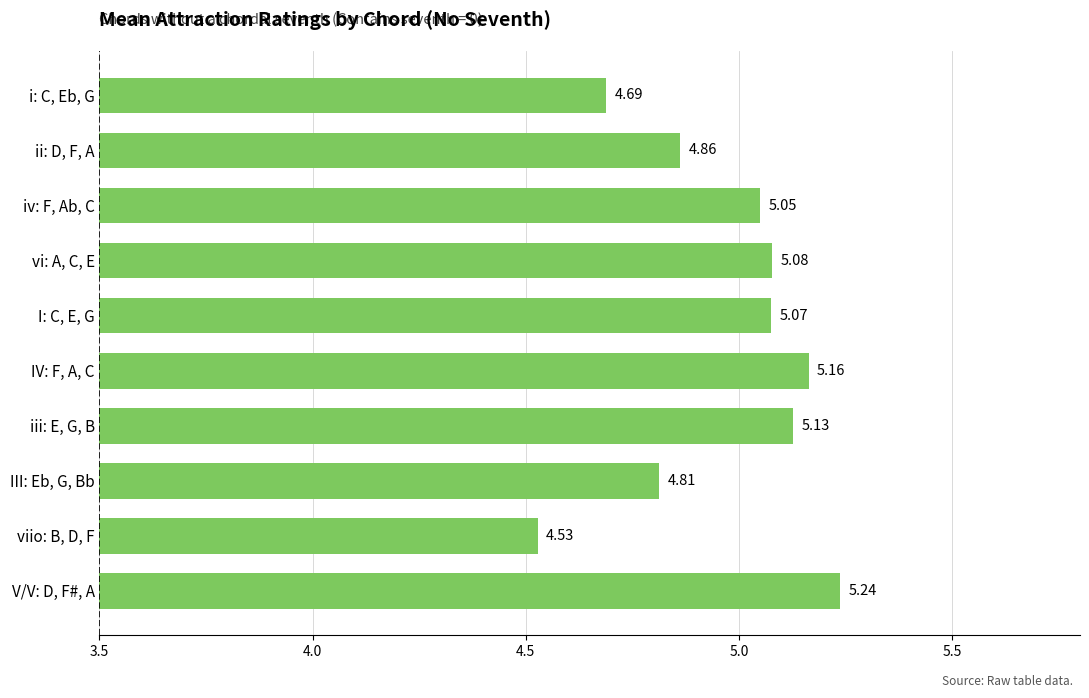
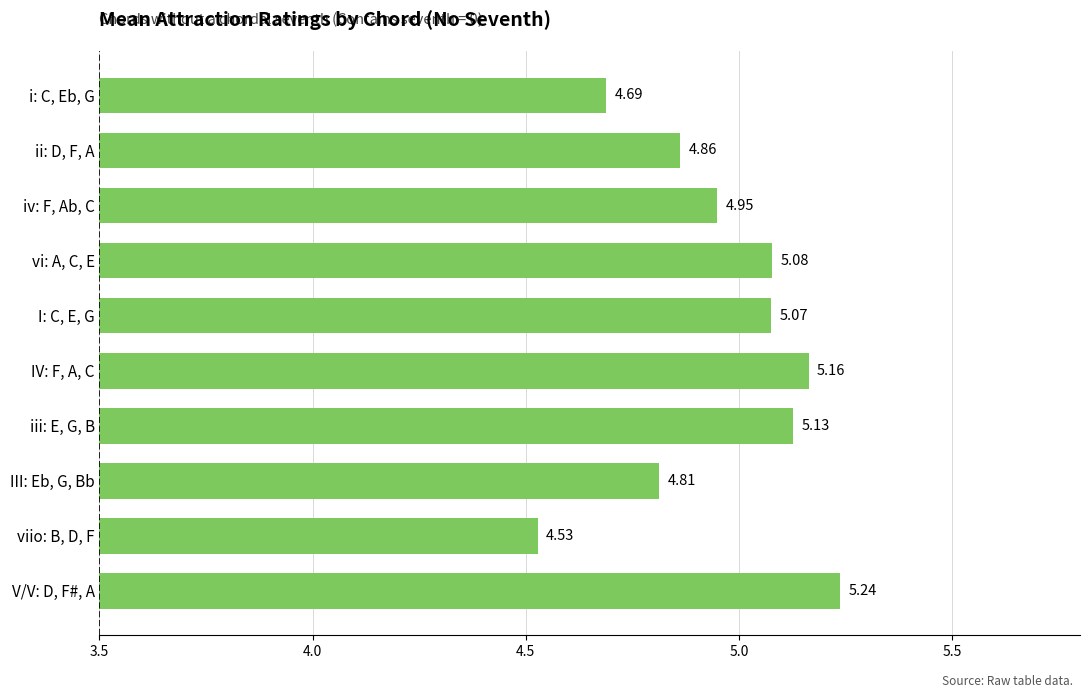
iv: F, Ab, C: 5.05 -> 4.95
